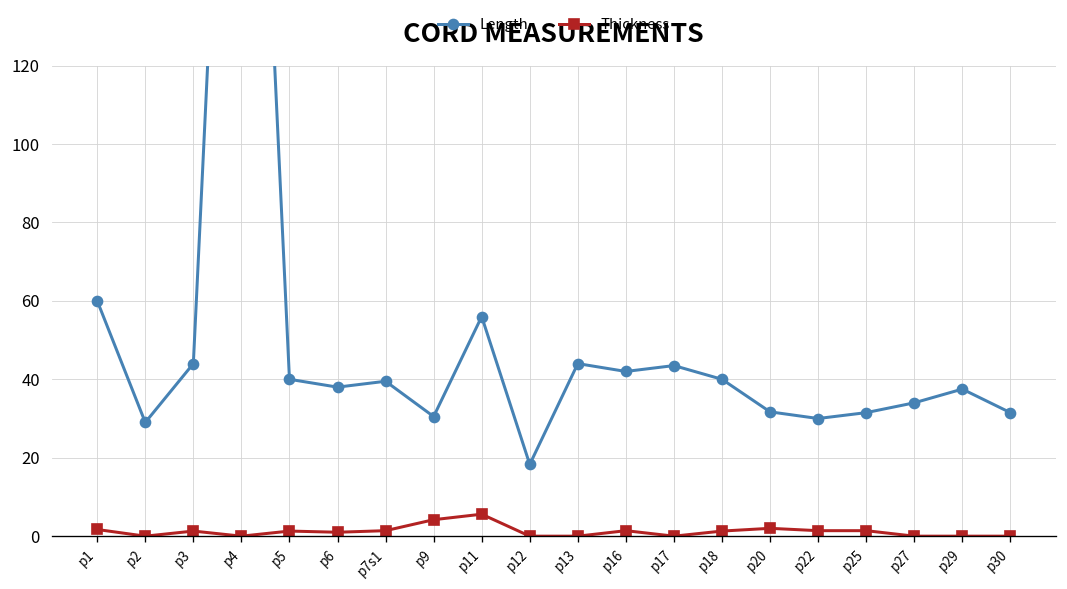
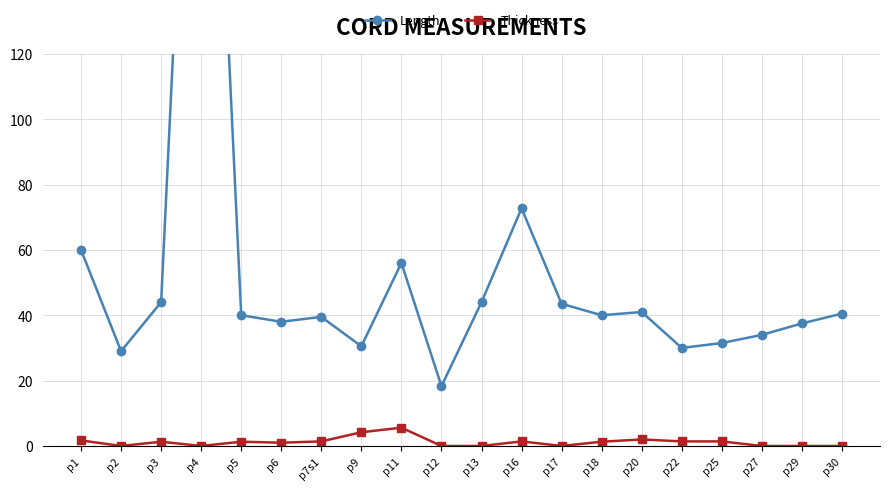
Length, p16: 42 -> 73
Length, p20: 32 -> 41
Length, p30: 32 -> 41
